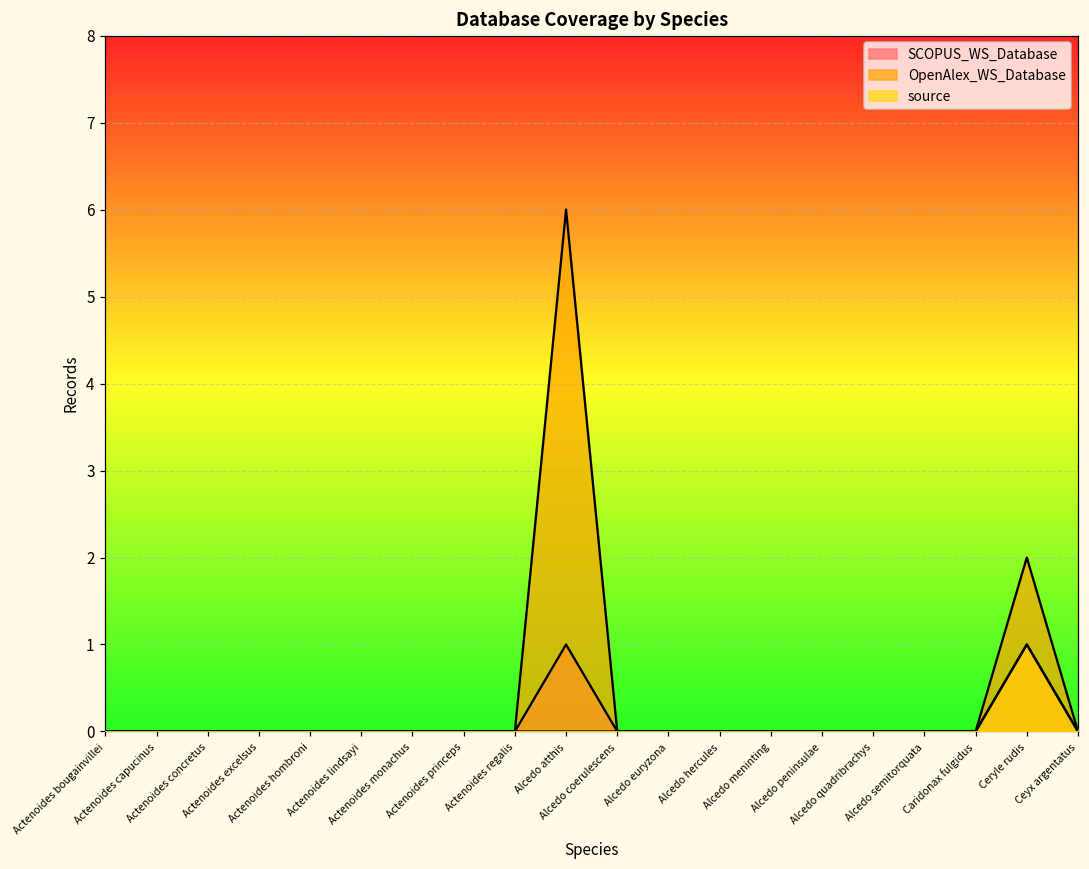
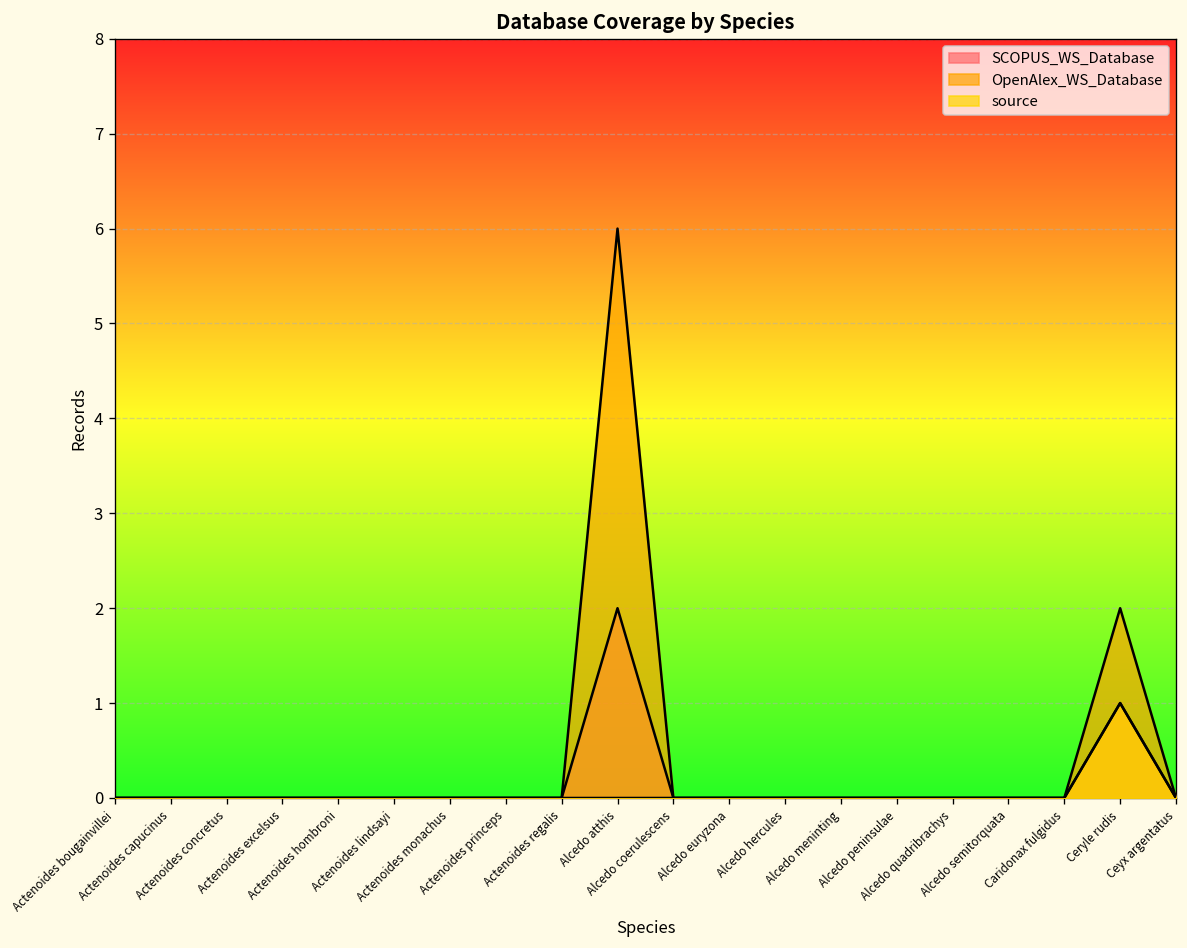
SCOPUS_WS_Database, Alcedo atthis: 1 -> 2
